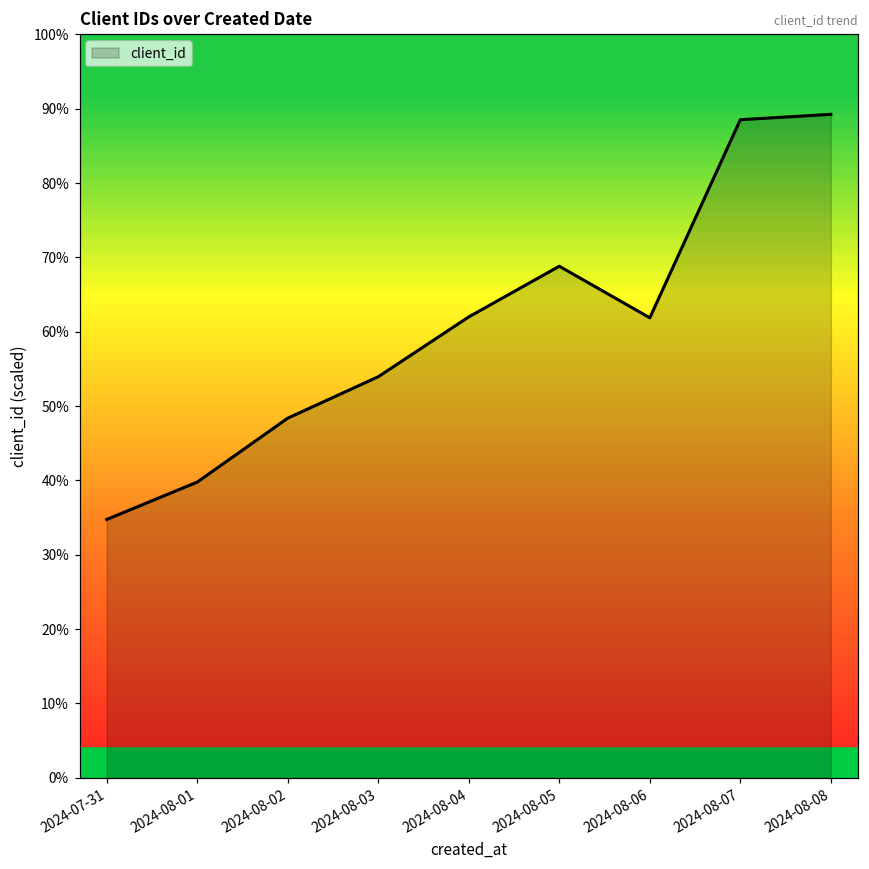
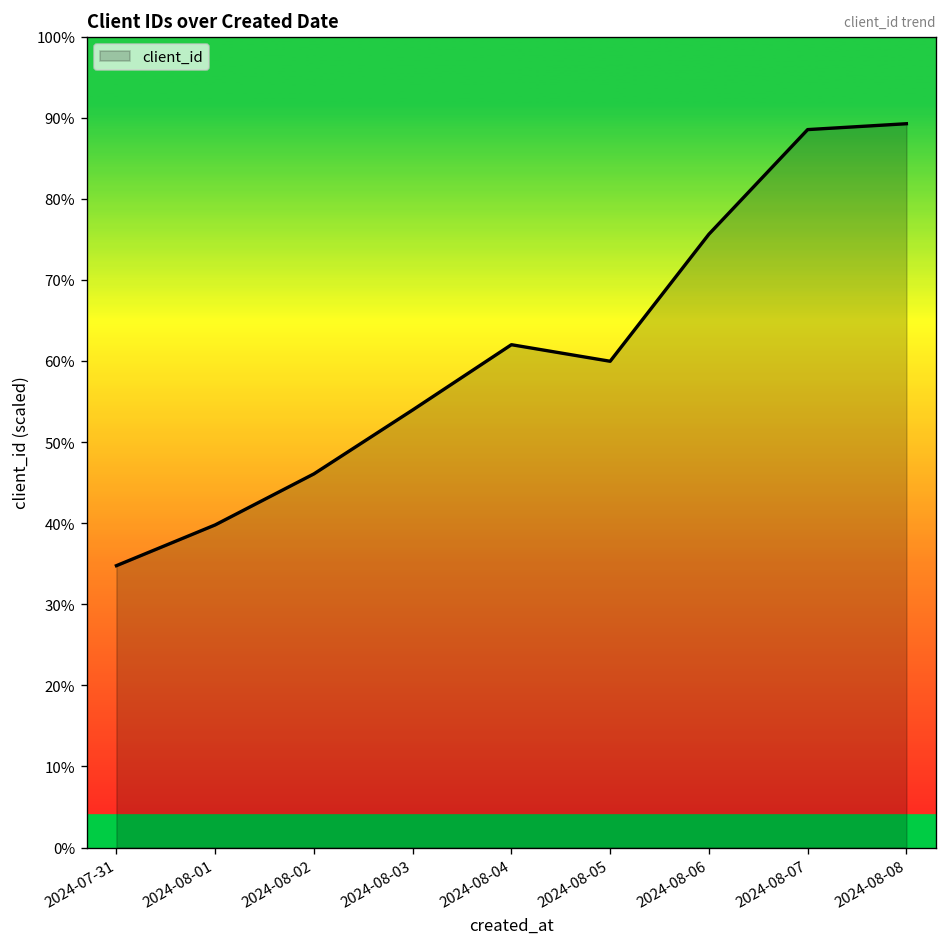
2024-08-02: 48% -> 46%
2024-08-05: 69% -> 60%
2024-08-06: 62% -> 76%
